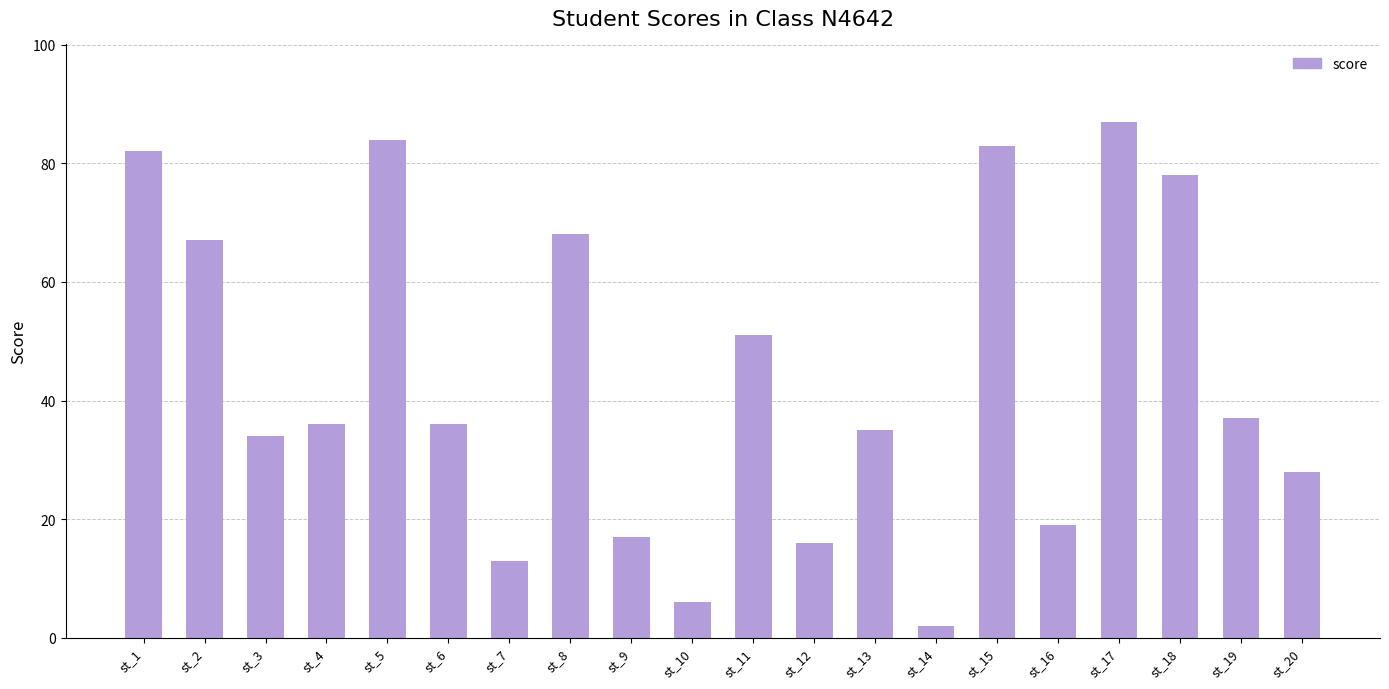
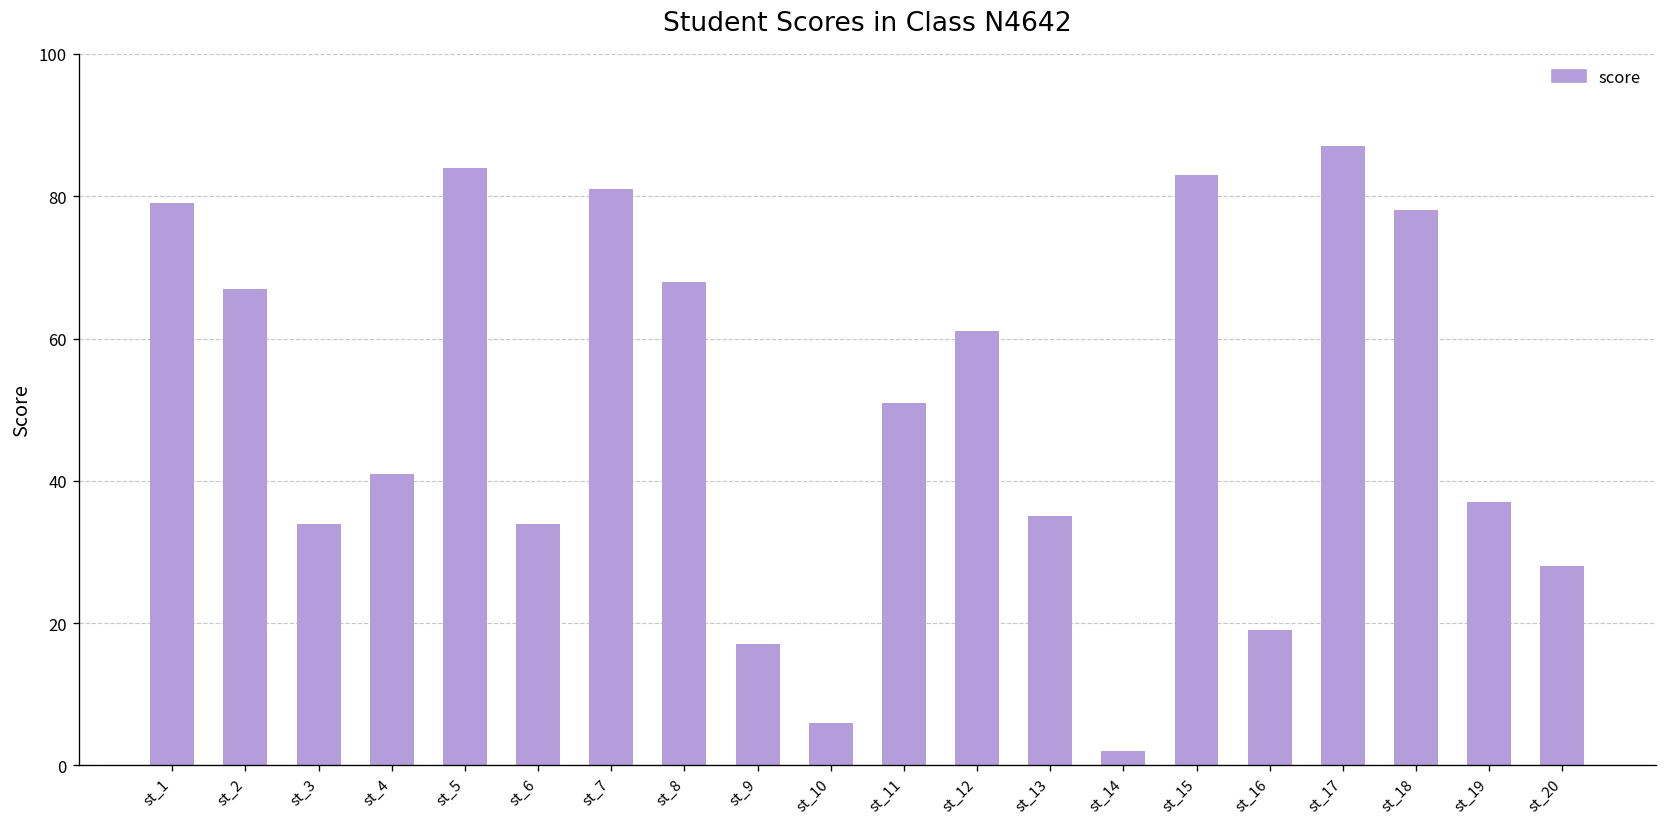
st_1: 82 -> 79
st_4: 36 -> 41
st_6: 36 -> 34
st_7: 13 -> 81
st_12: 16 -> 61
